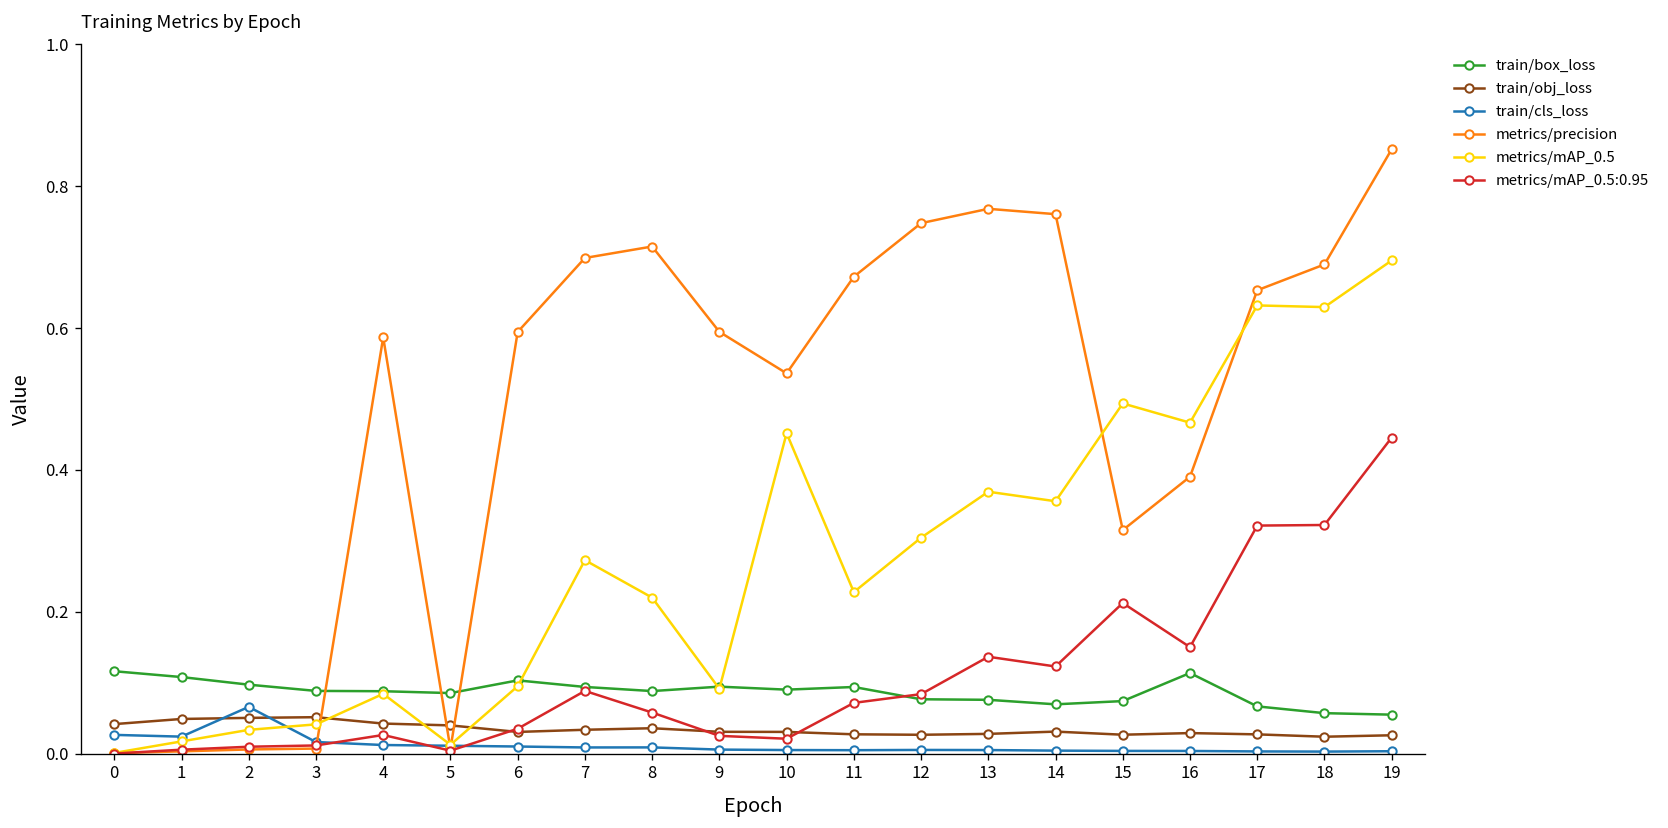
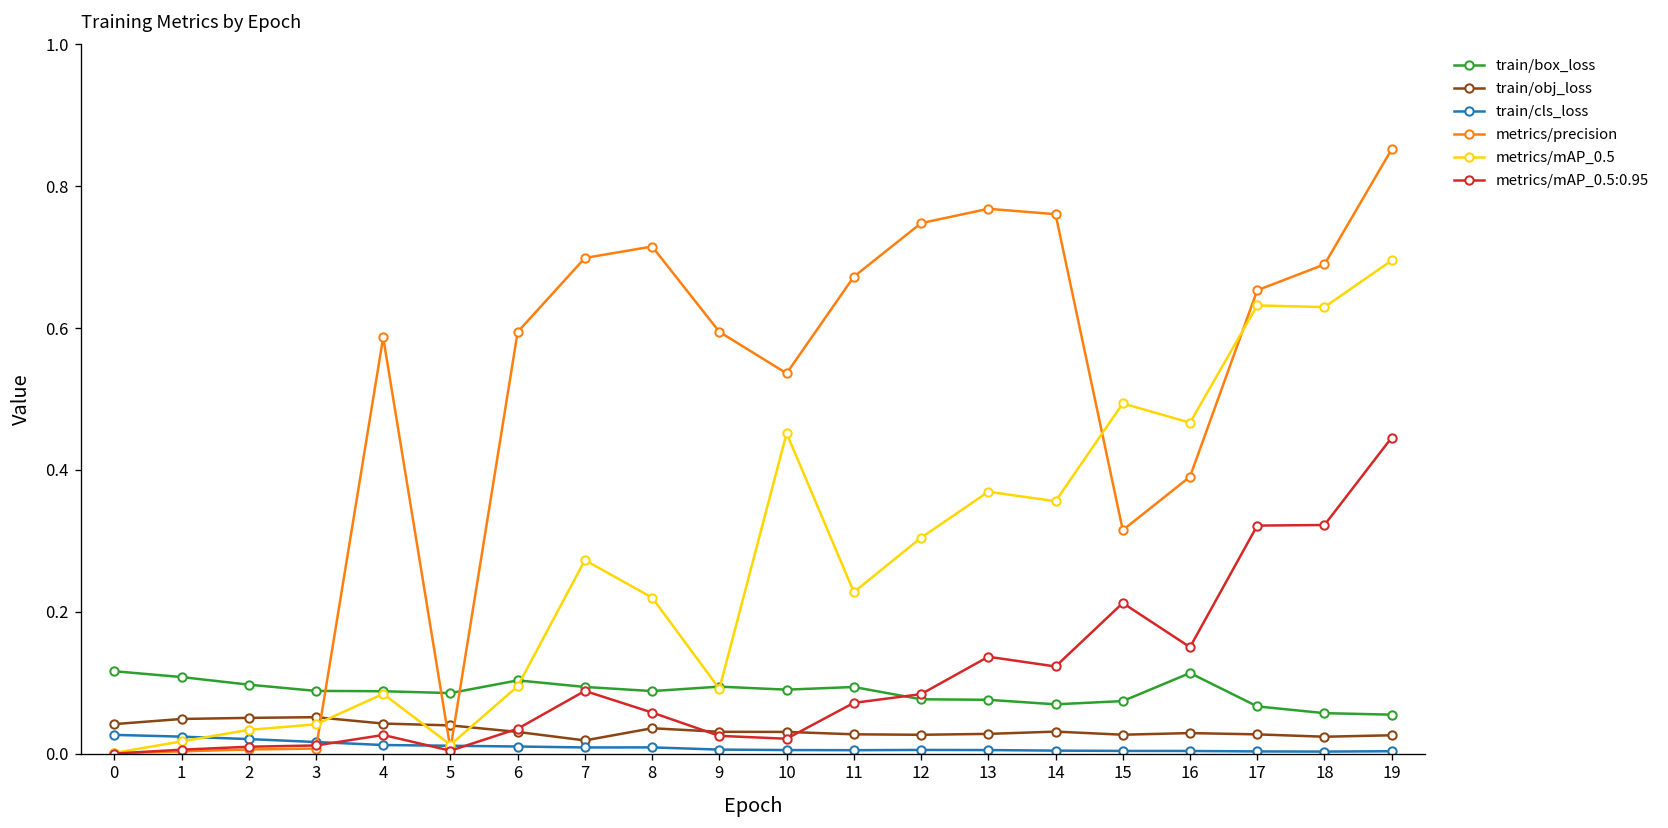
train/cls_loss, 2: 0.07 -> 0.02
train/obj_loss, 7: 0.03 -> 0.02
